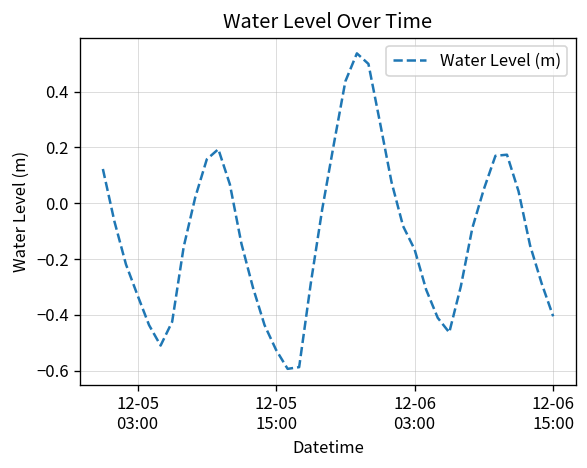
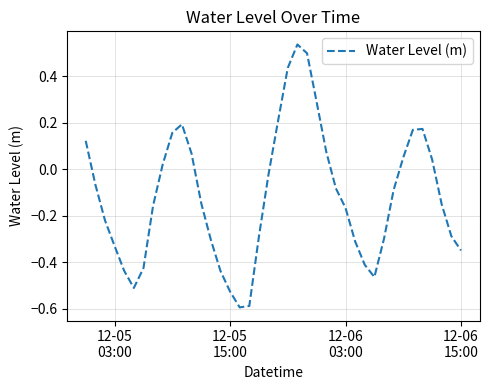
12-06 15:00: -0.40 -> -0.35
